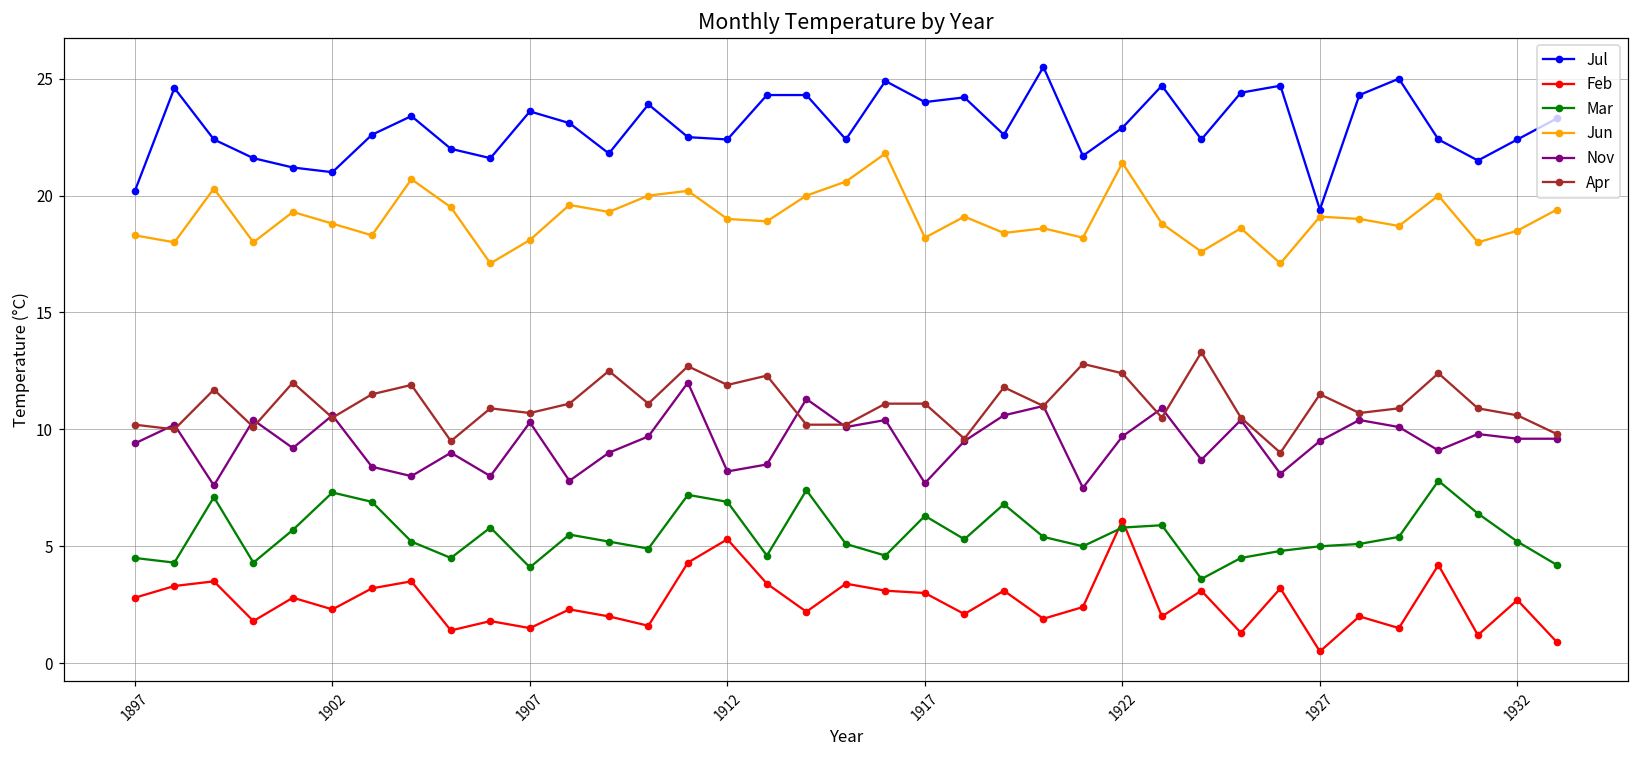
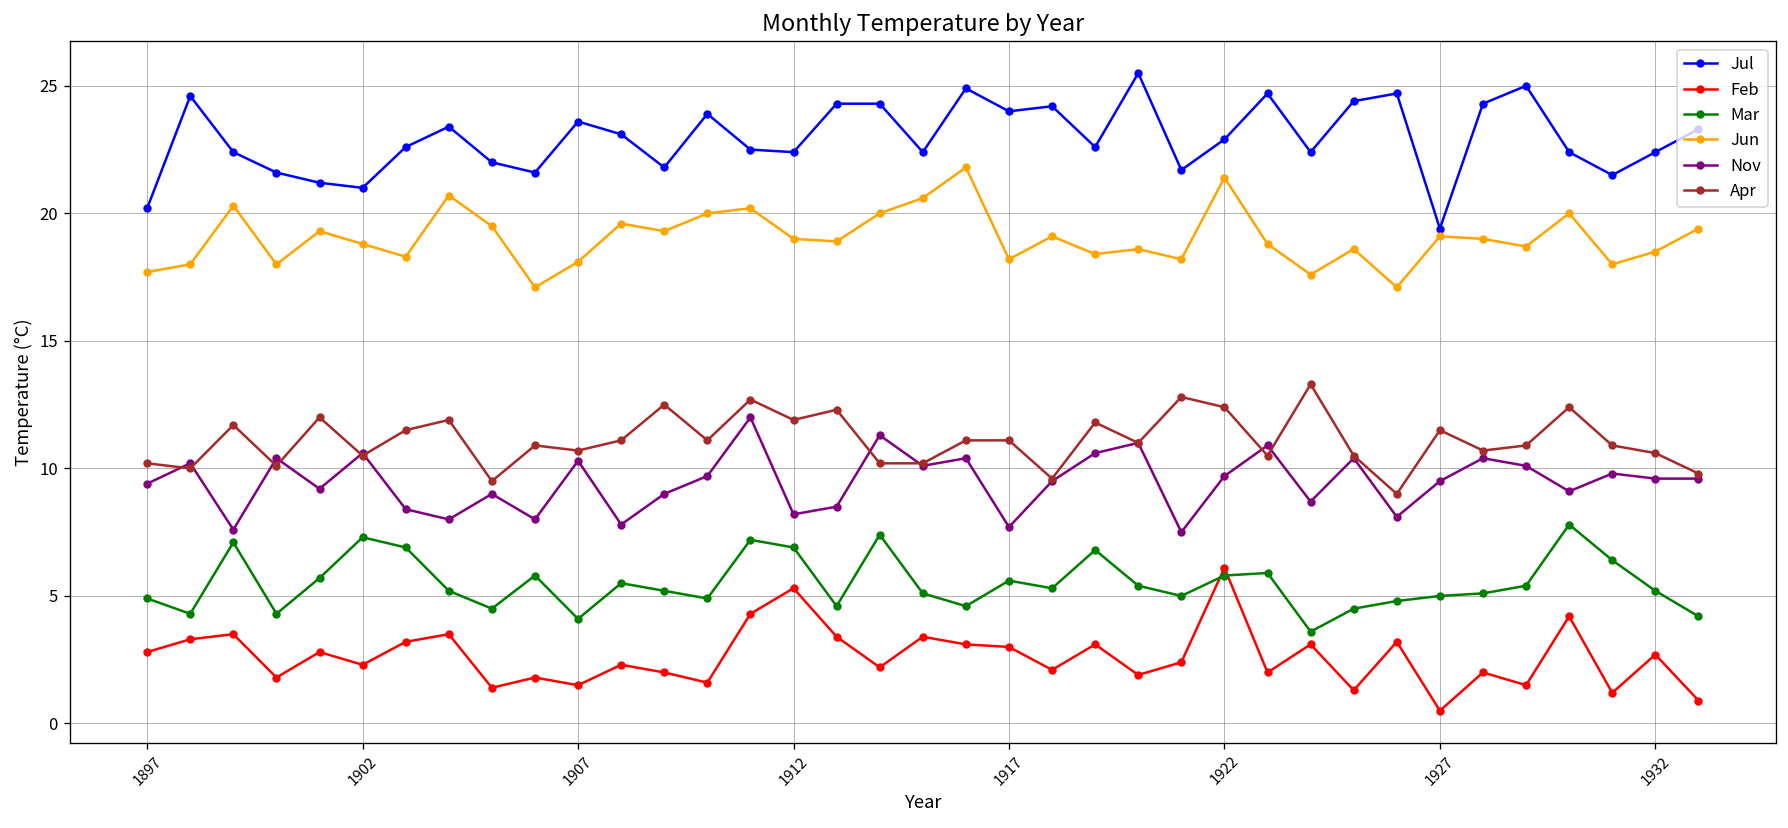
Mar, 1897: 4.5 -> 4.9
Jun, 1897: 18.3 -> 17.7
Mar, 1917: 6.3 -> 5.6
